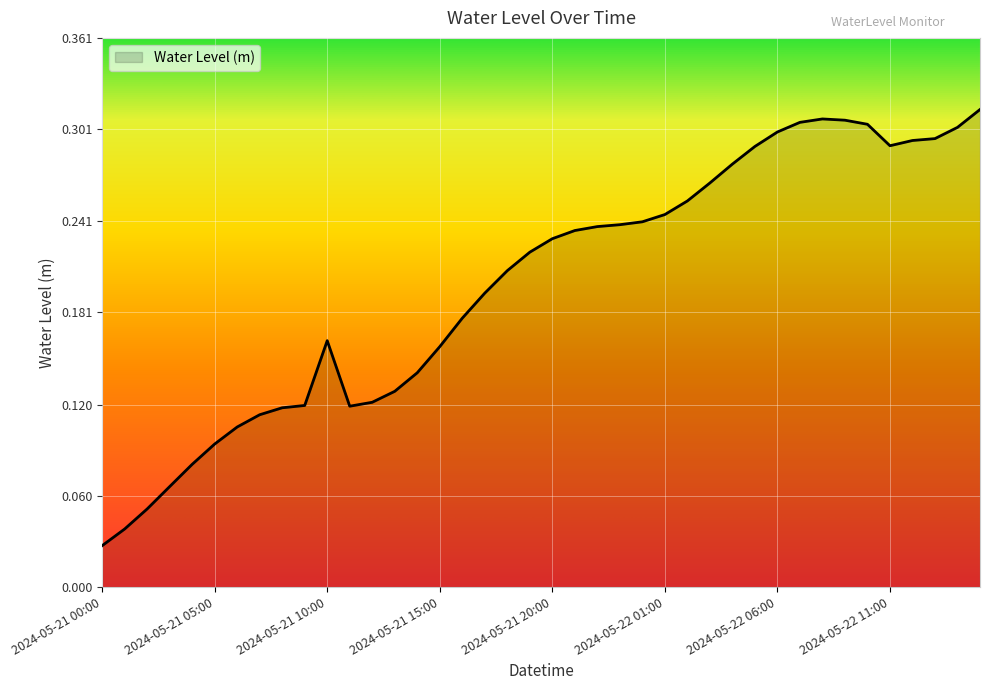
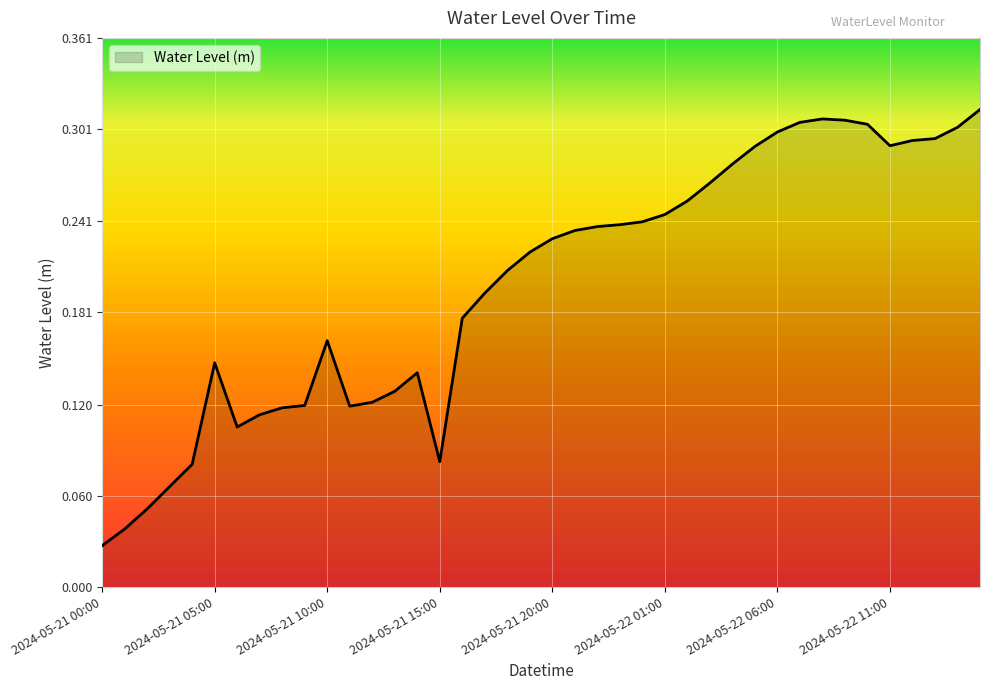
2024-05-21 05:00: 0.094 -> 0.147
2024-05-21 15:00: 0.158 -> 0.082
